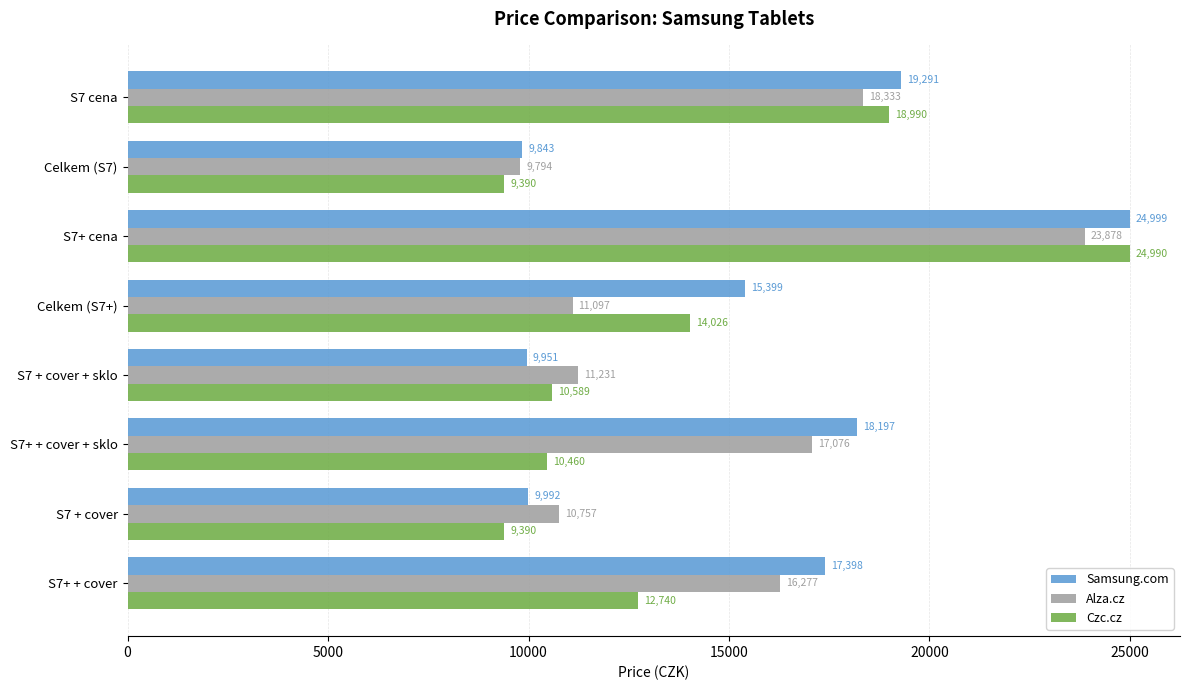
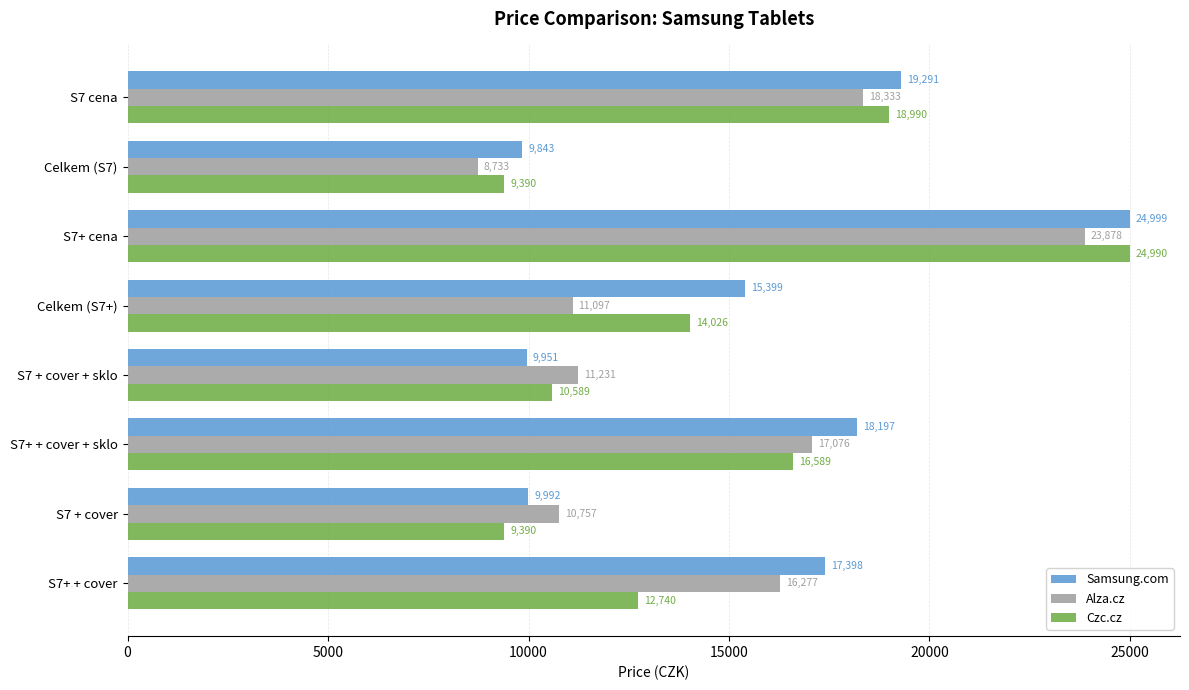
Alza.cz, Celkem (S7): 9,794 -> 8,733
Czc.cz, S7+ + cover + sklo: 10,460 -> 16,589
